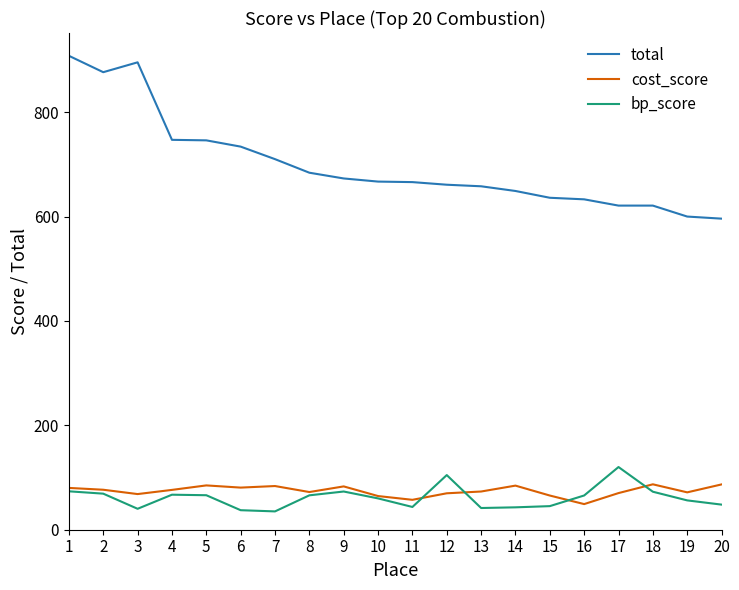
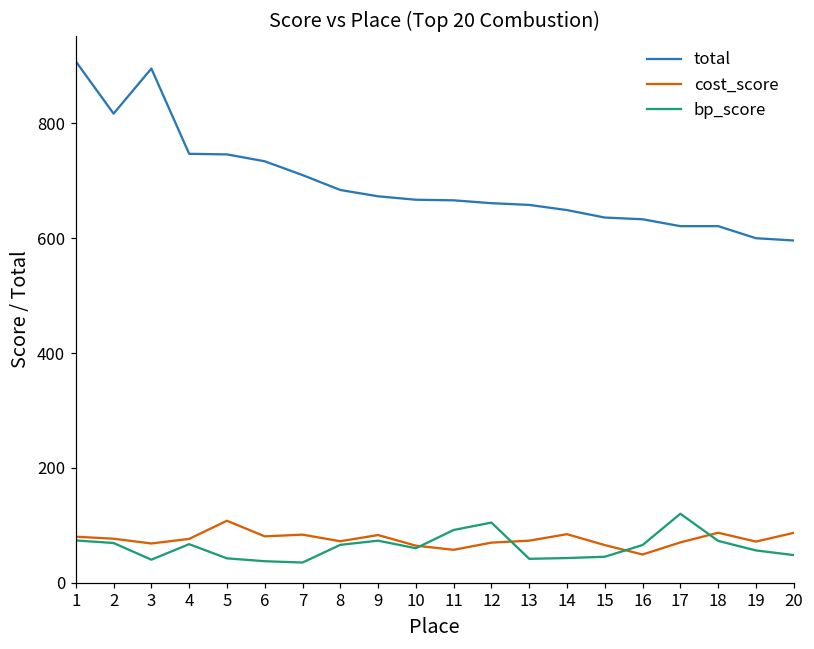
total, 2: 880 -> 820
cost_score, 5: 80 -> 110
bp_score, 5: 70 -> 40
bp_score, 11: 40 -> 90
